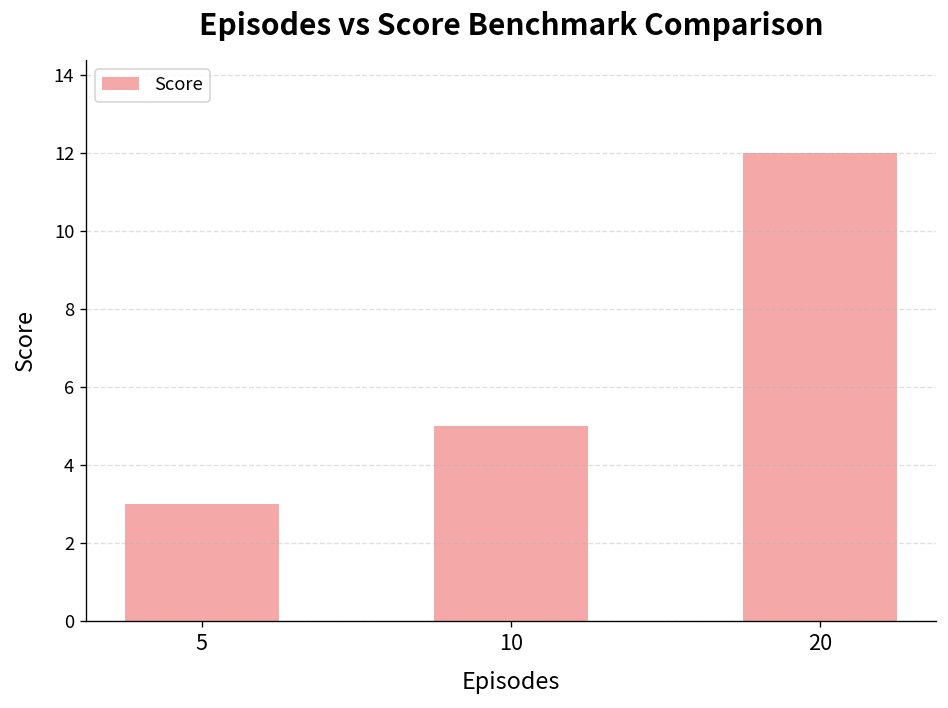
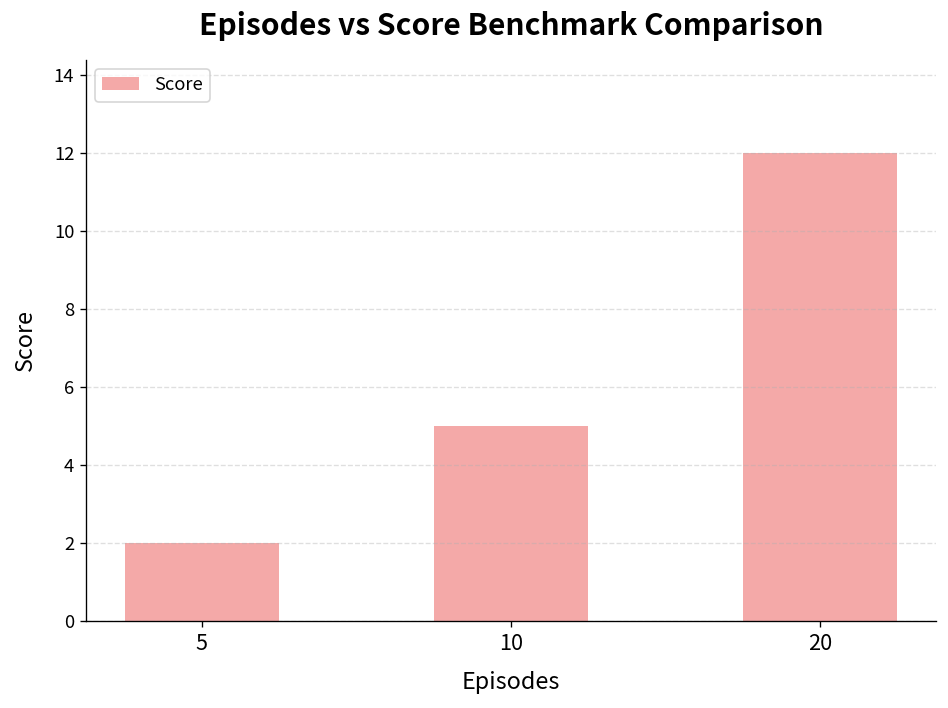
5: 3 -> 2
